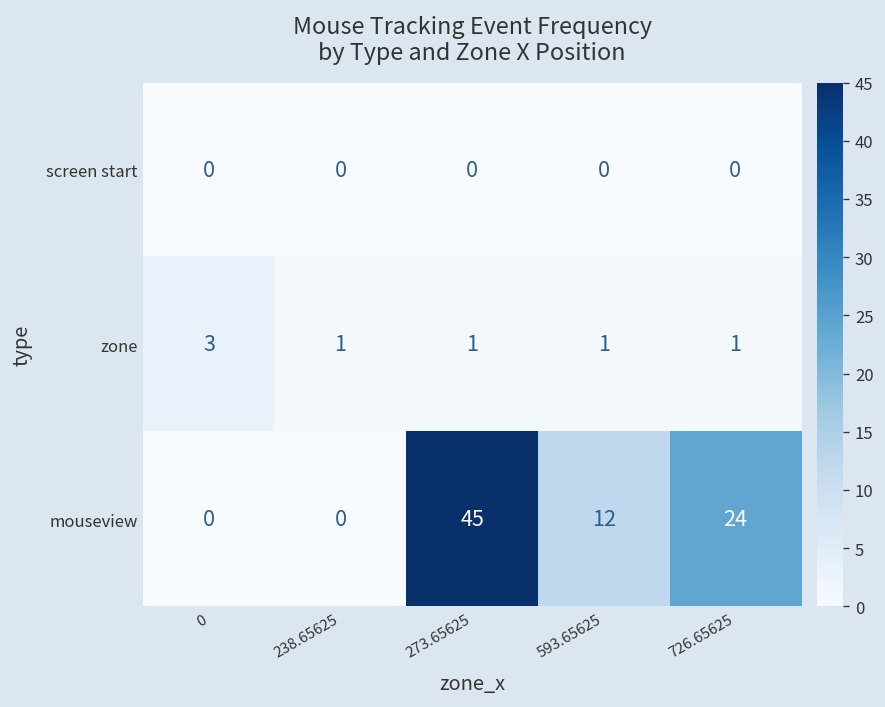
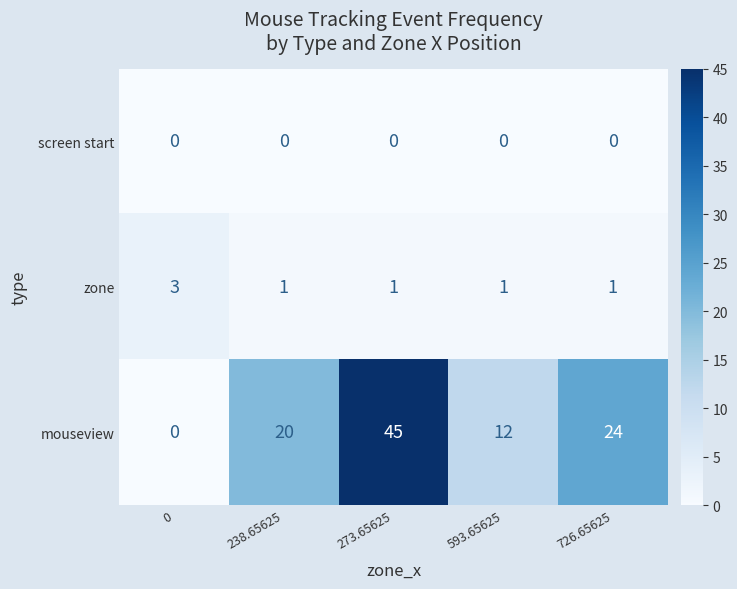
mouseview, 238.65625: 0 -> 20
